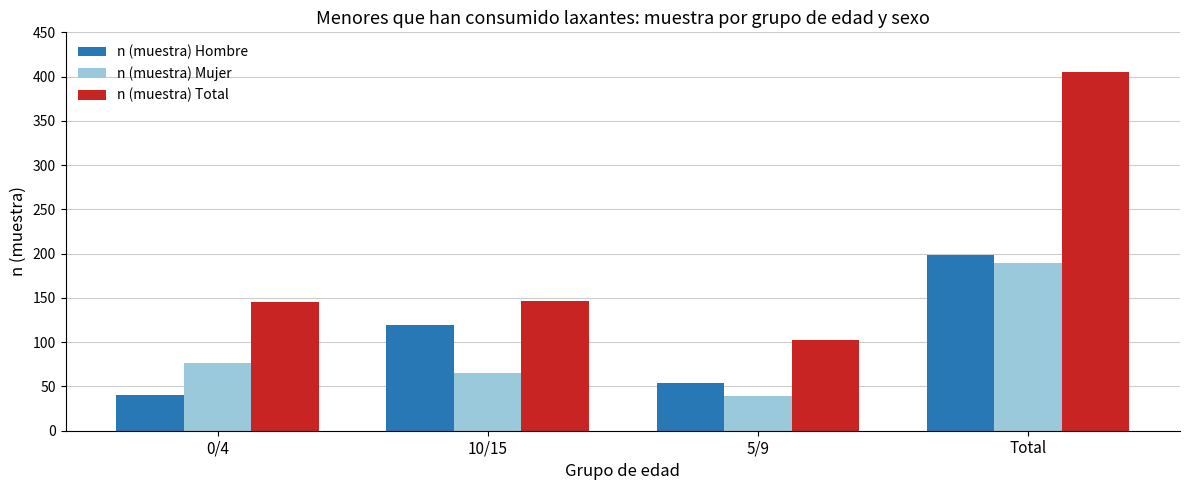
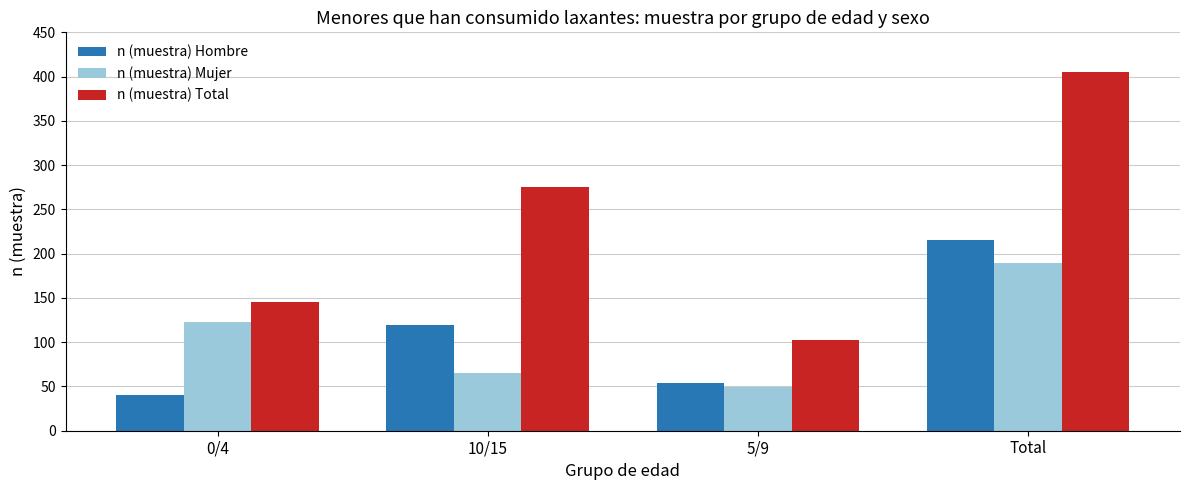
n (muestra) Mujer, 0/4: 80 -> 120
n (muestra) Total, 10/15: 150 -> 280
n (muestra) Mujer, 5/9: 40 -> 50
n (muestra) Hombre, Total: 200 -> 220
